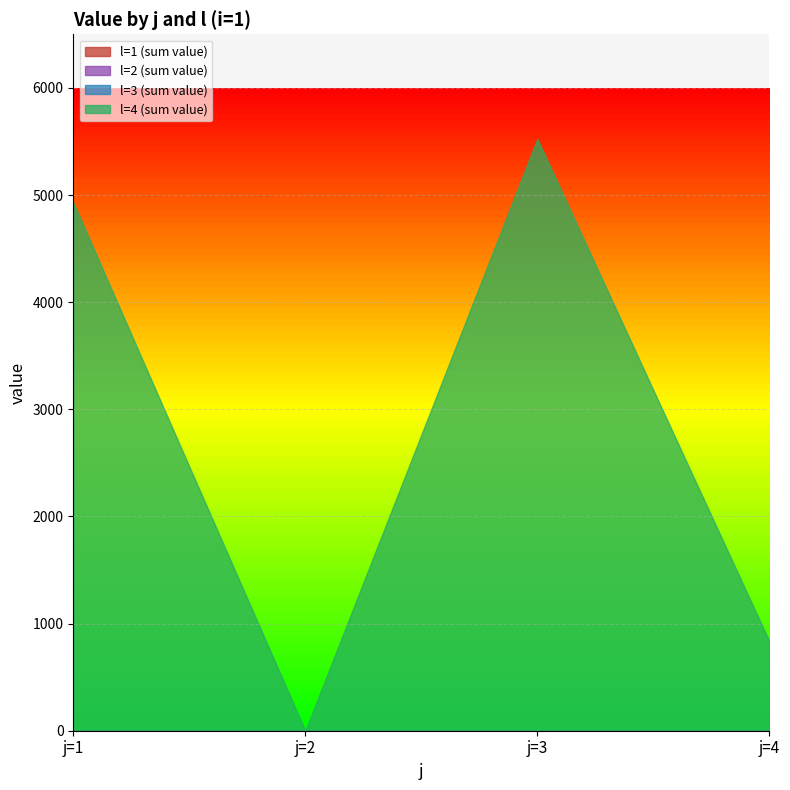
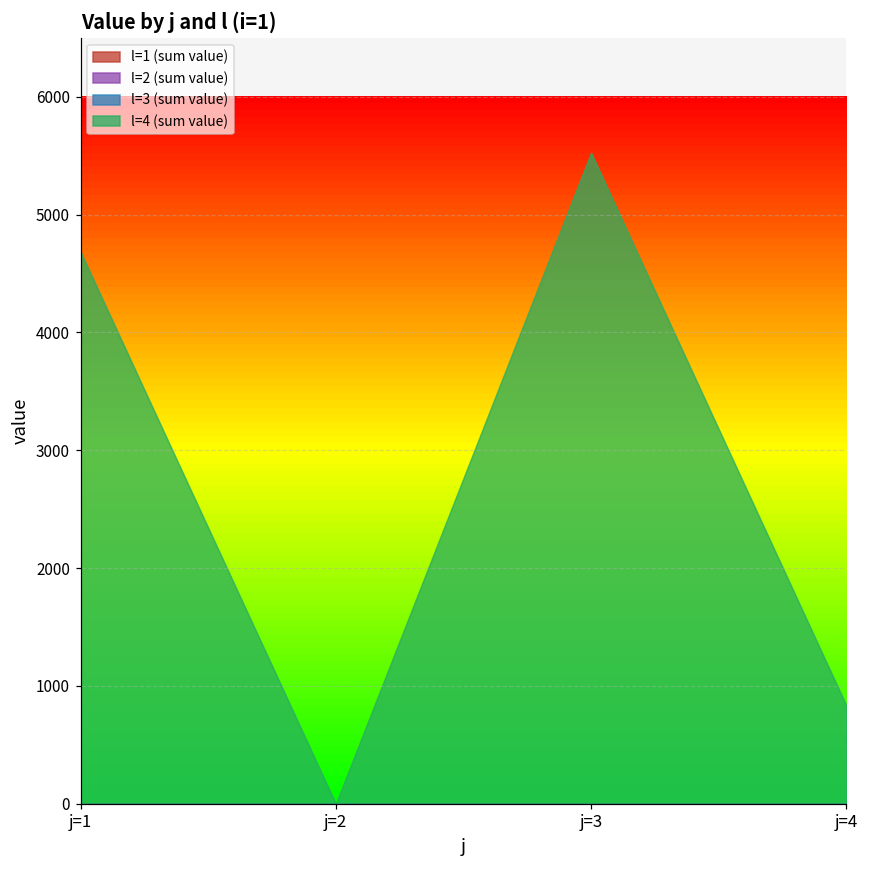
l=4 (sum value), j=1: 4930 -> 4680
